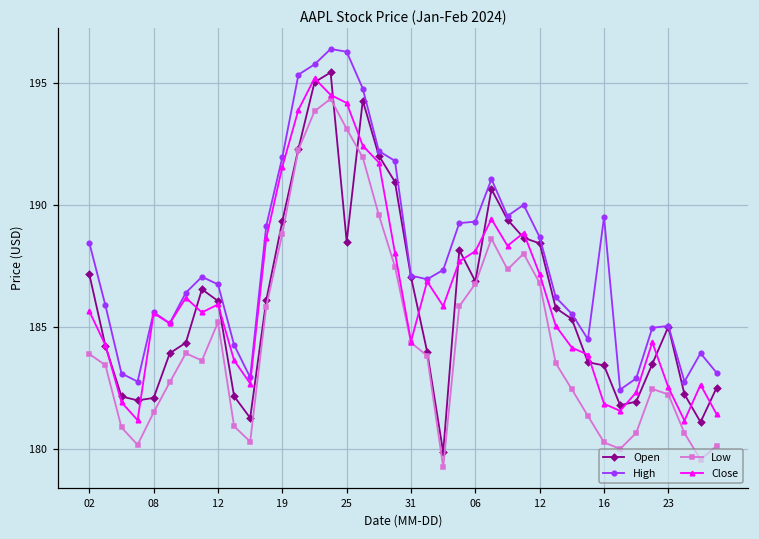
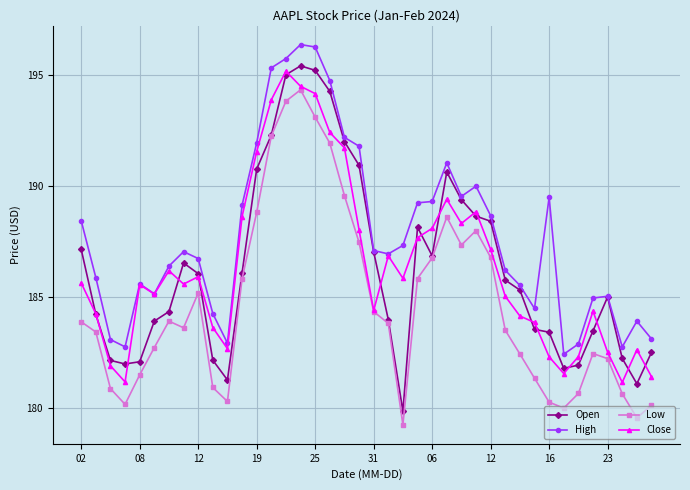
Open, 19: 189.3 -> 190.8
Open, 25: 188.5 -> 195.2
Close, 16: 181.9 -> 182.3
